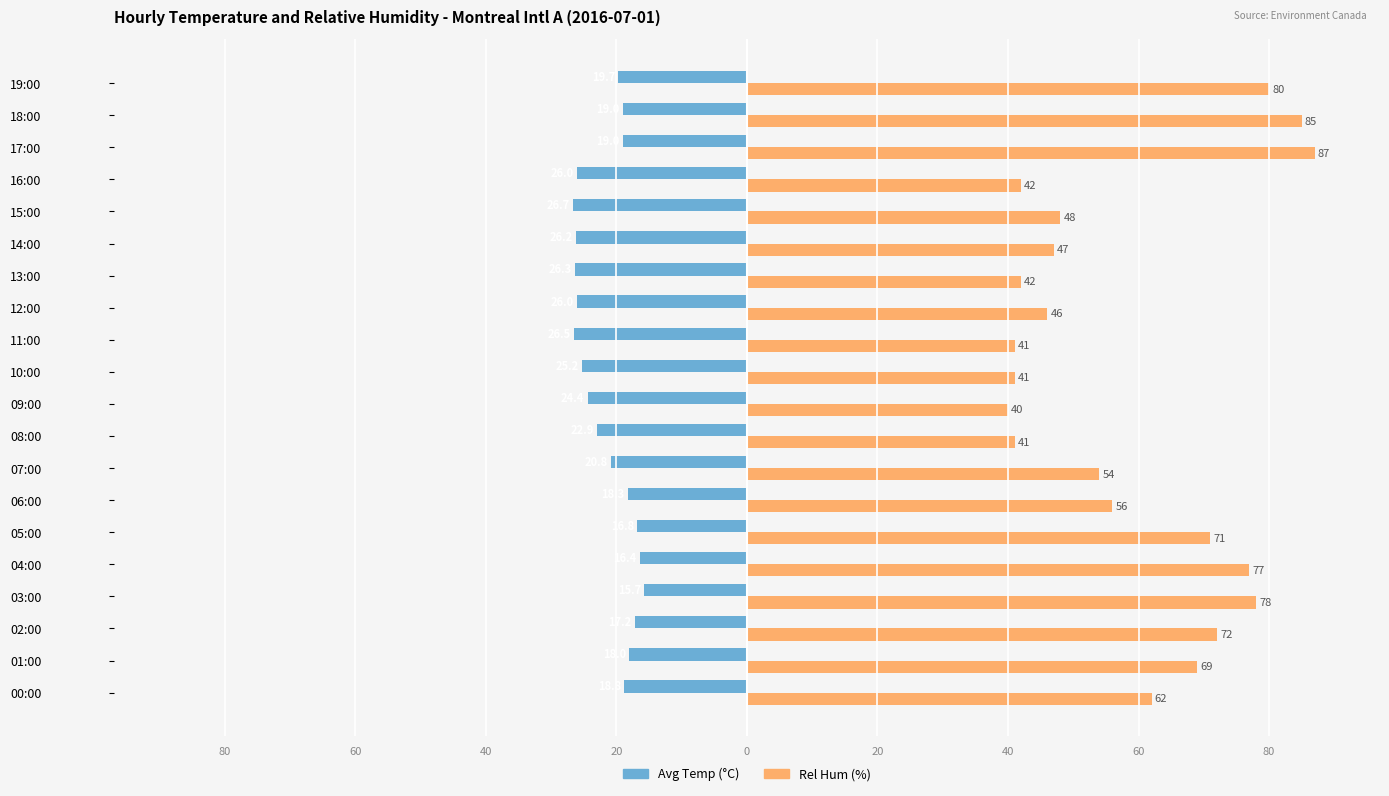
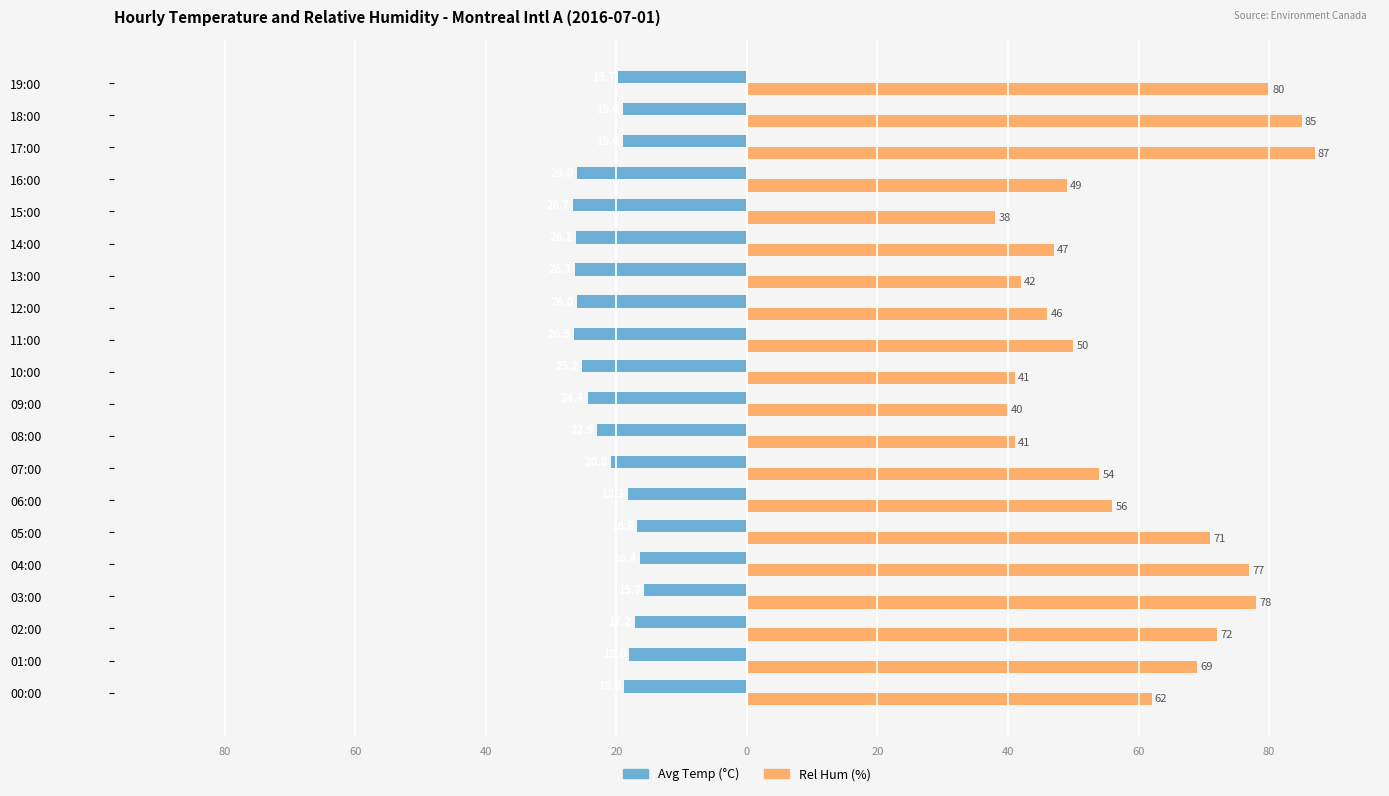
Rel Hum (%), 16:00: 42 -> 49
Rel Hum (%), 15:00: 48 -> 38
Rel Hum (%), 11:00: 41 -> 50
